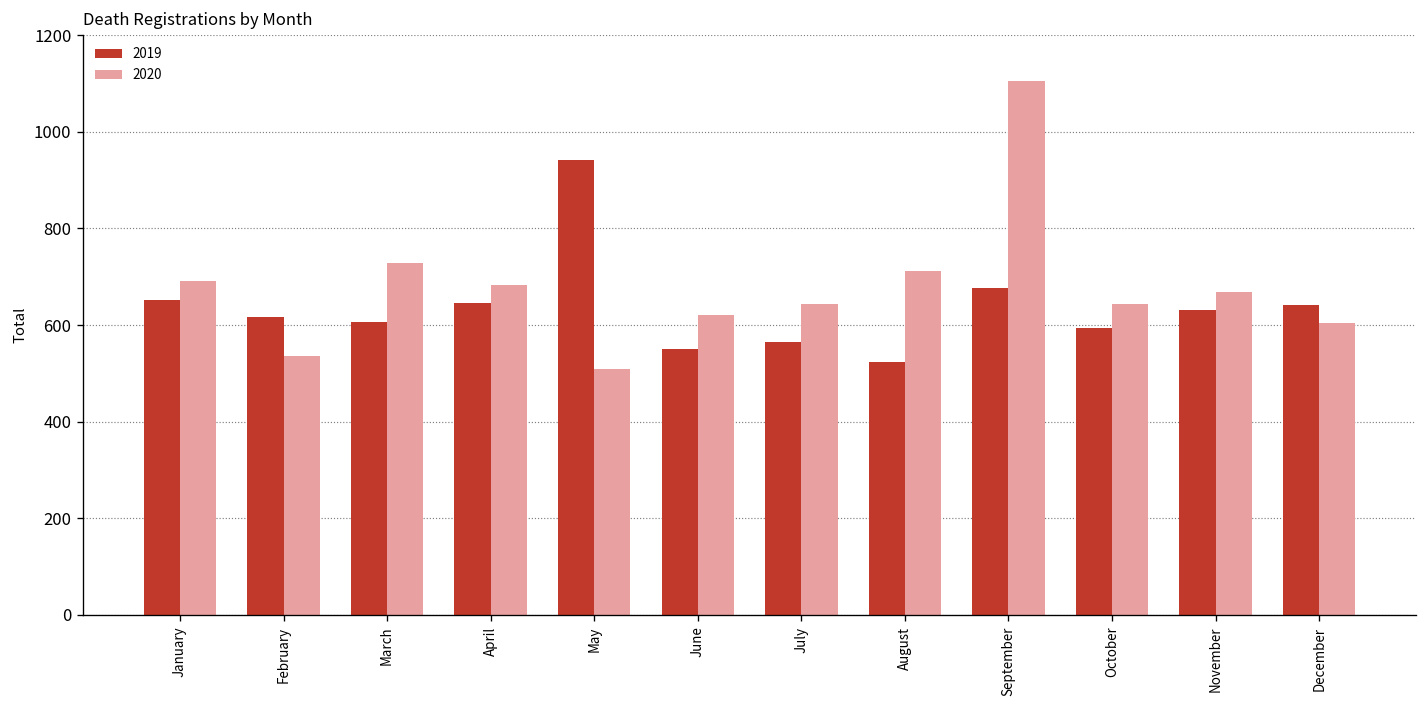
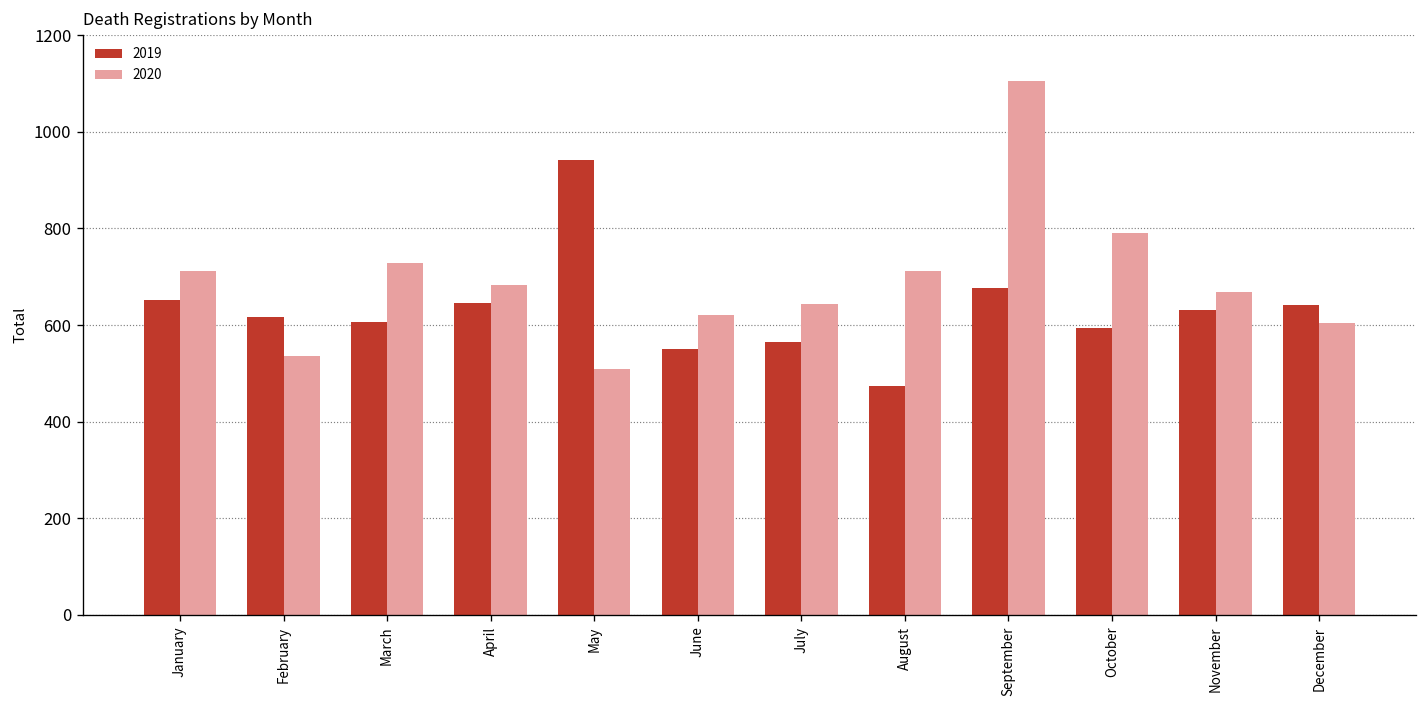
2020, January: 690 -> 710
2019, August: 520 -> 470
2020, October: 640 -> 790
